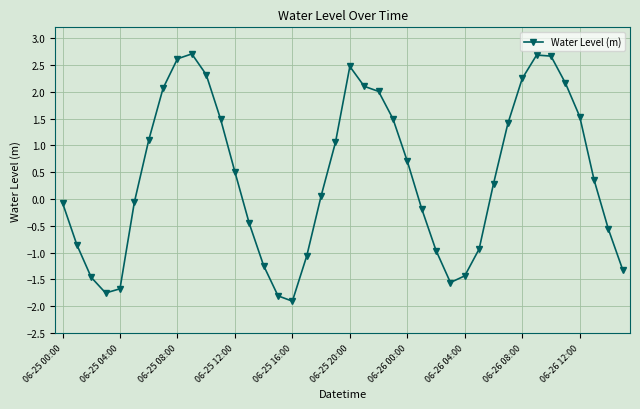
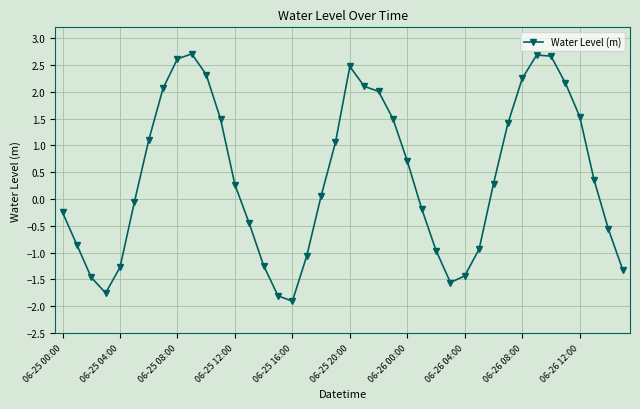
06-25 00:00: -0.1 -> -0.3
06-25 04:00: -1.7 -> -1.3
06-25 12:00: 0.5 -> 0.3
